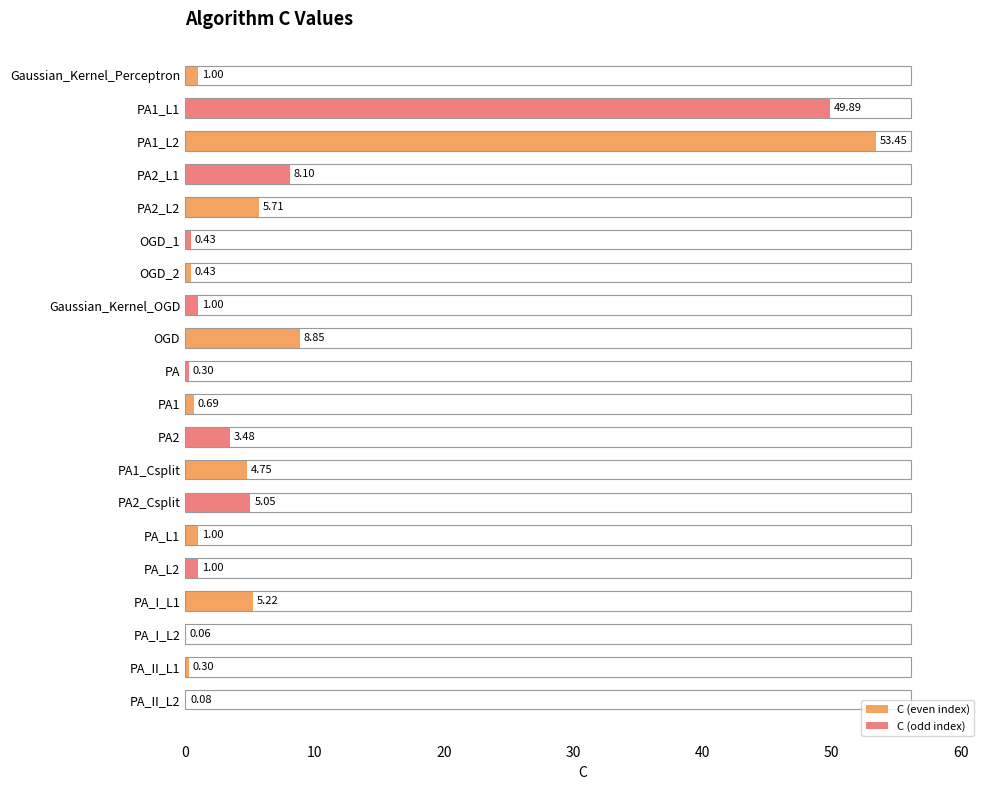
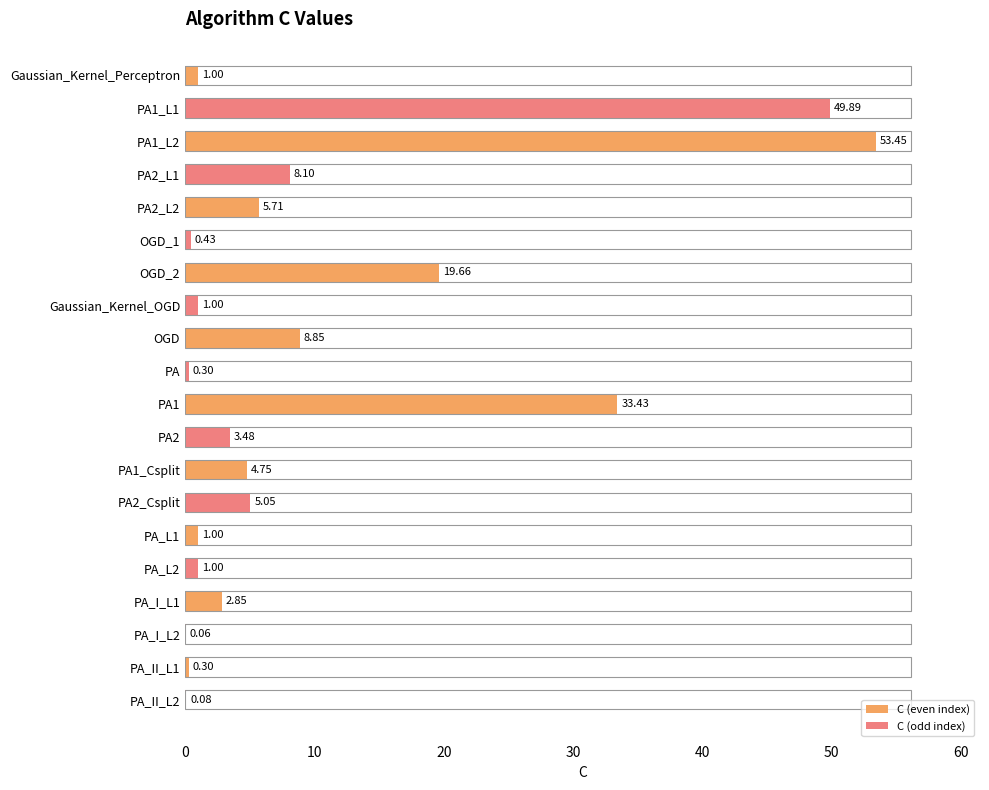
OGD_2: 0.43 -> 19.66
PA1: 0.69 -> 33.43
PA_I_L1: 5.22 -> 2.85
